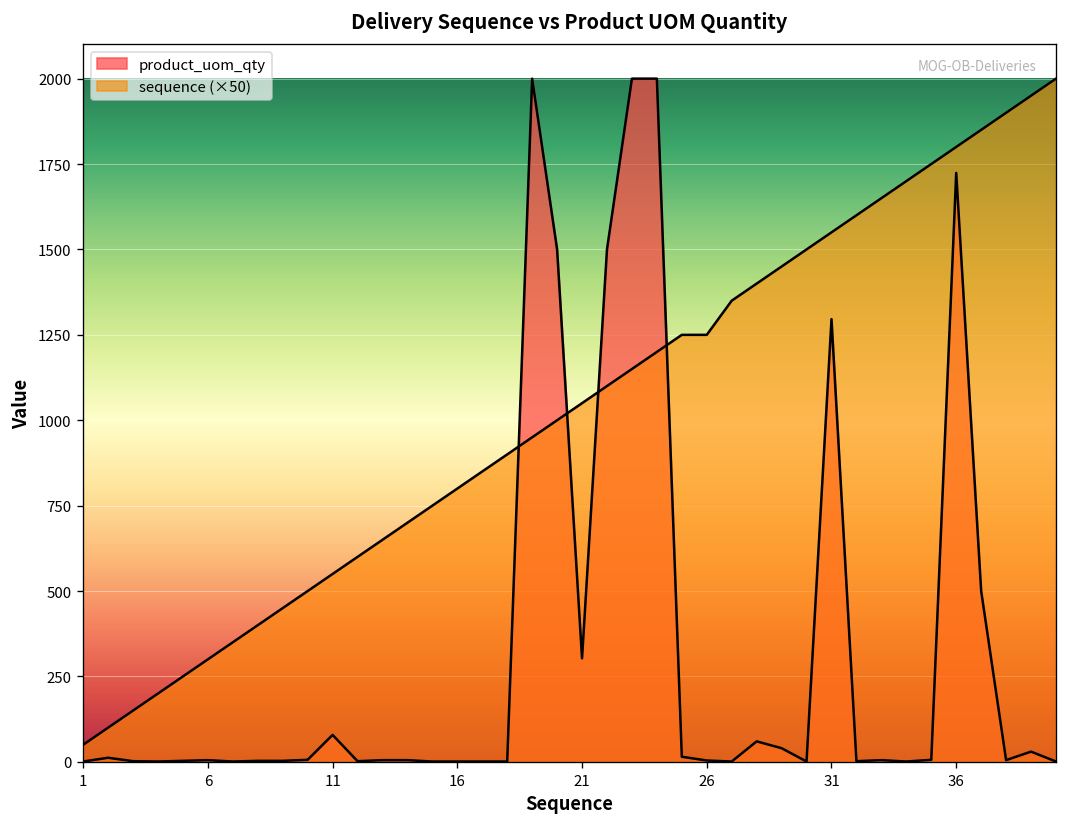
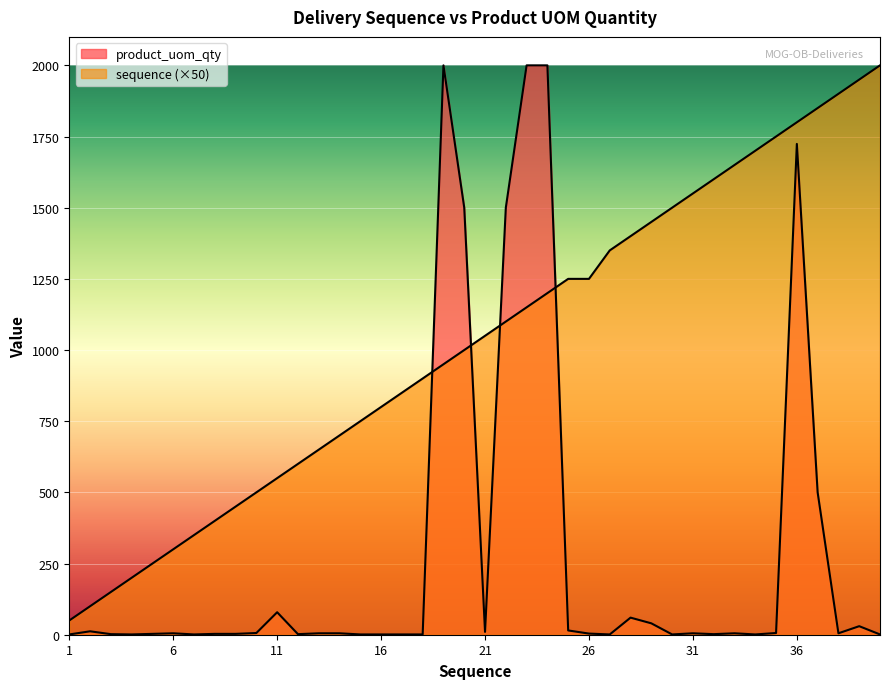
product_uom_qty, 21: 300 -> 10
product_uom_qty, 31: 1300 -> 10
